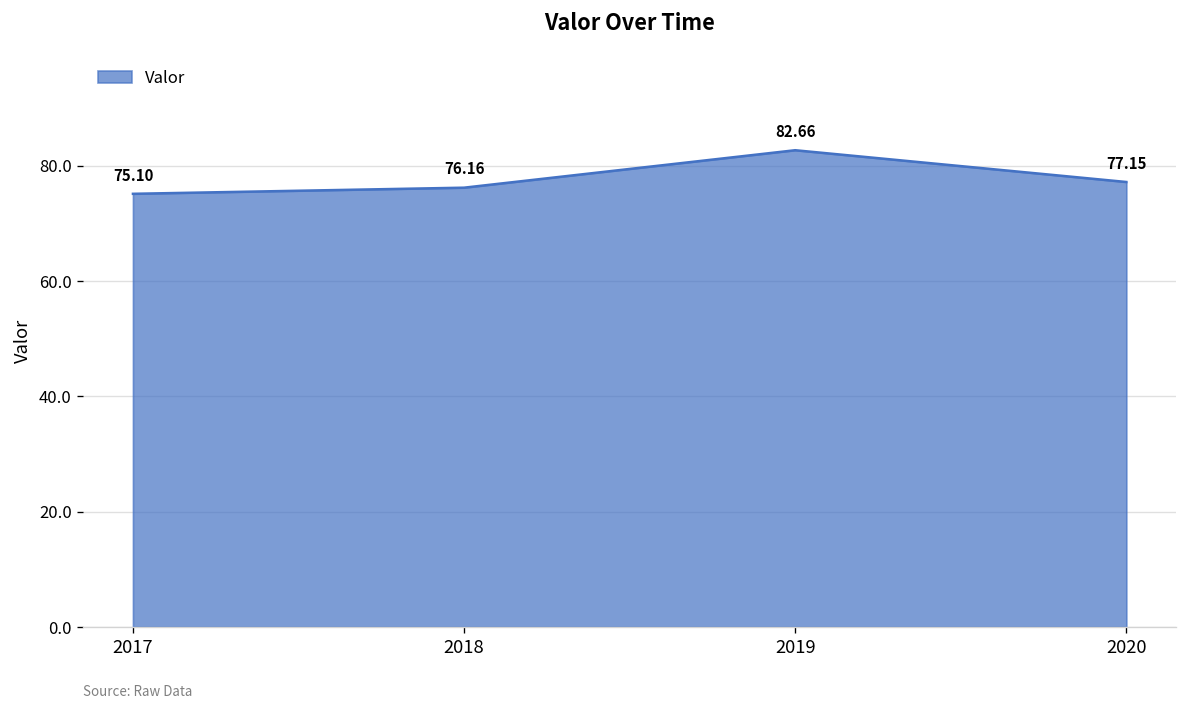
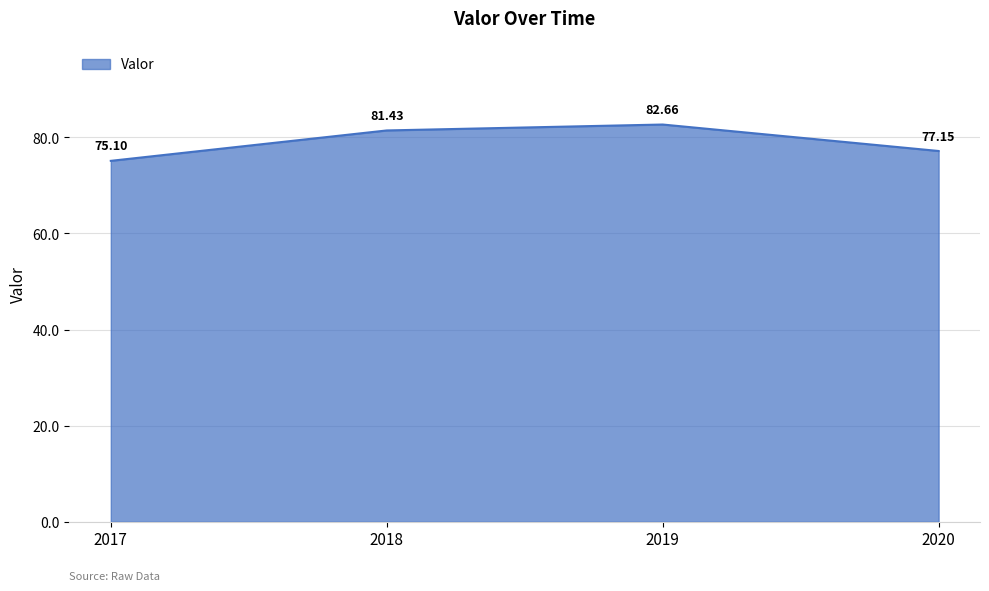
2018: 76.16 -> 81.43
